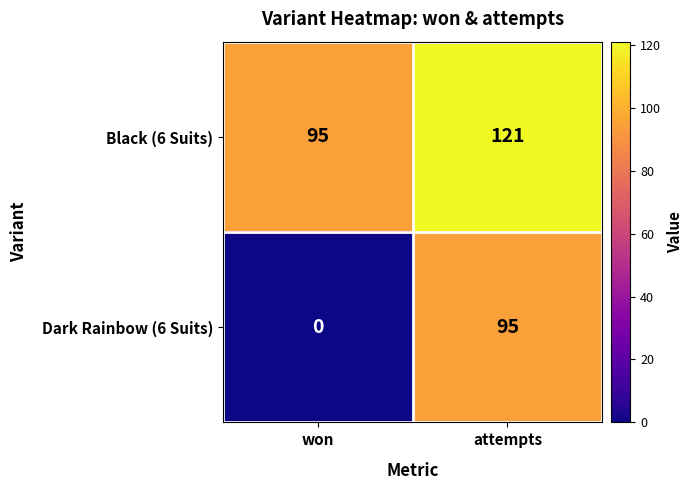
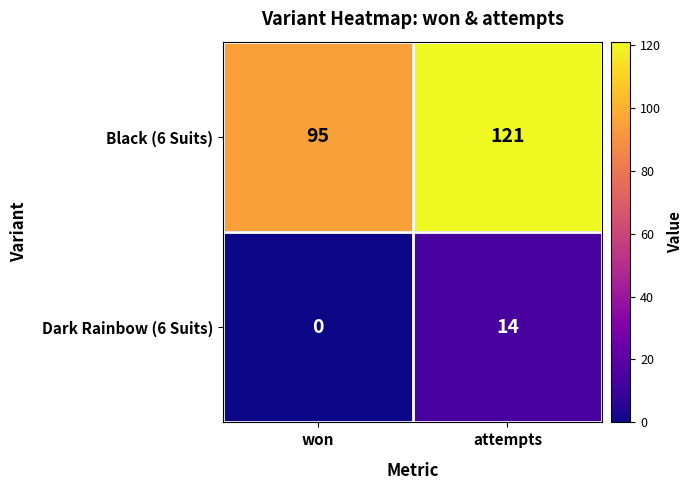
Dark Rainbow (6 Suits), attempts: 95 -> 14
